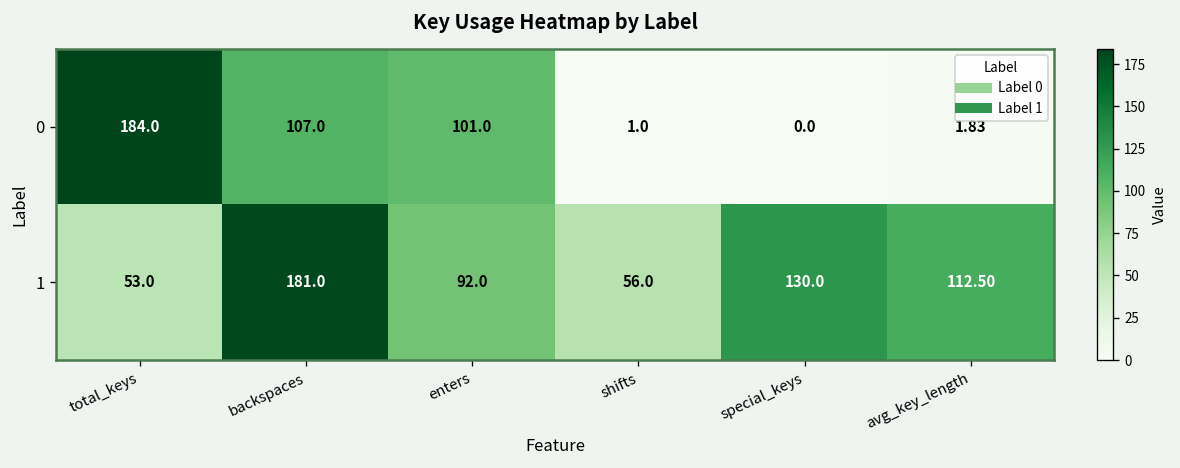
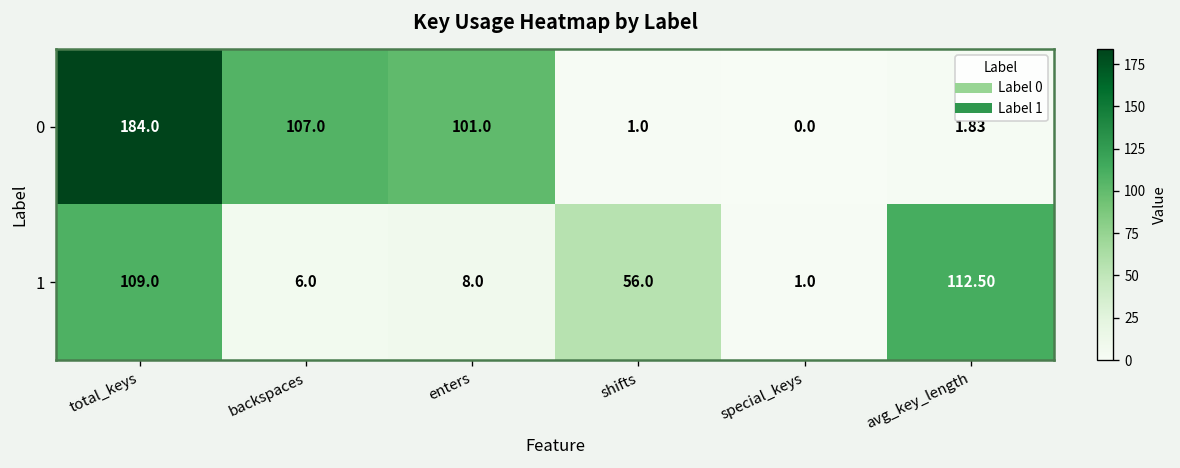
1, total_keys: 53.0 -> 109.0
1, backspaces: 181.0 -> 6.0
1, enters: 92.0 -> 8.0
1, special_keys: 130.0 -> 1.0
